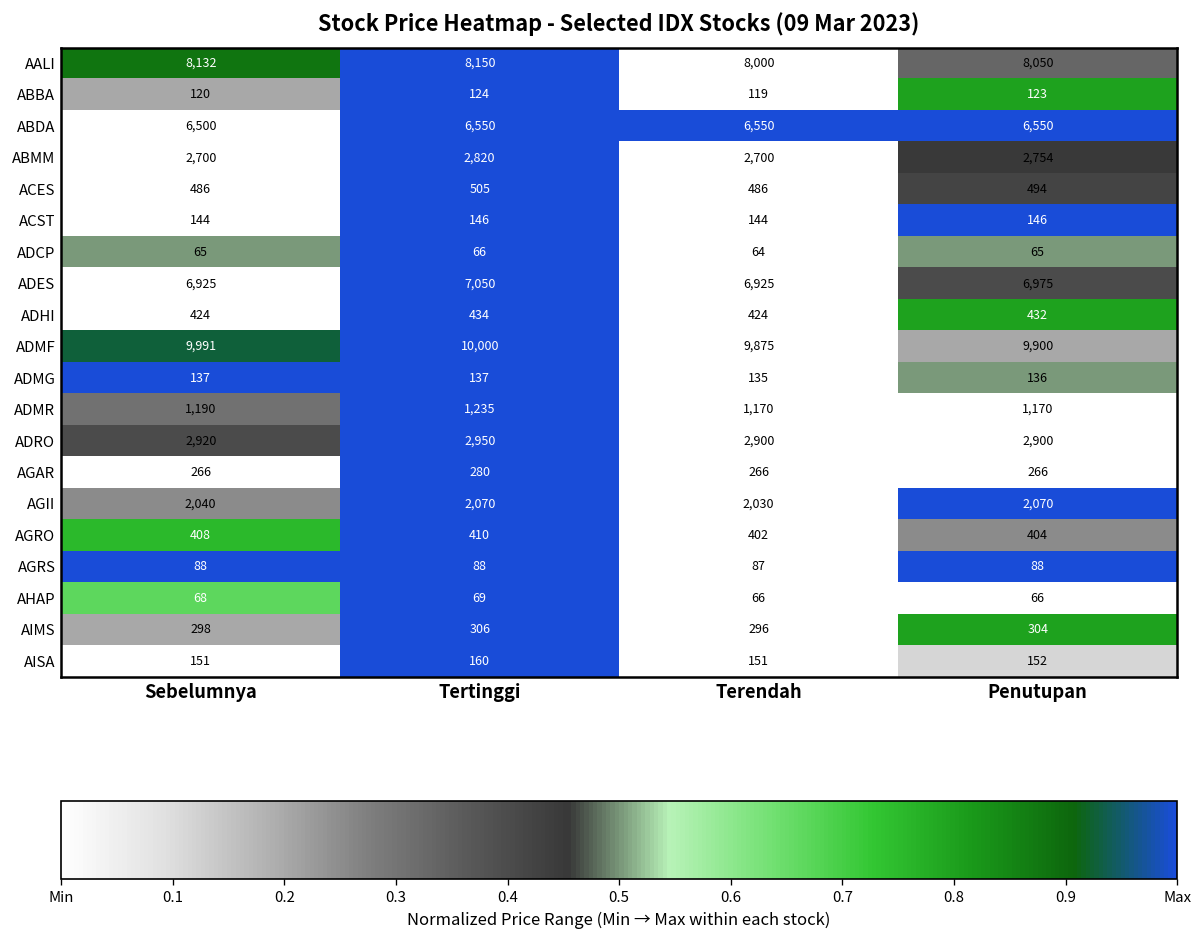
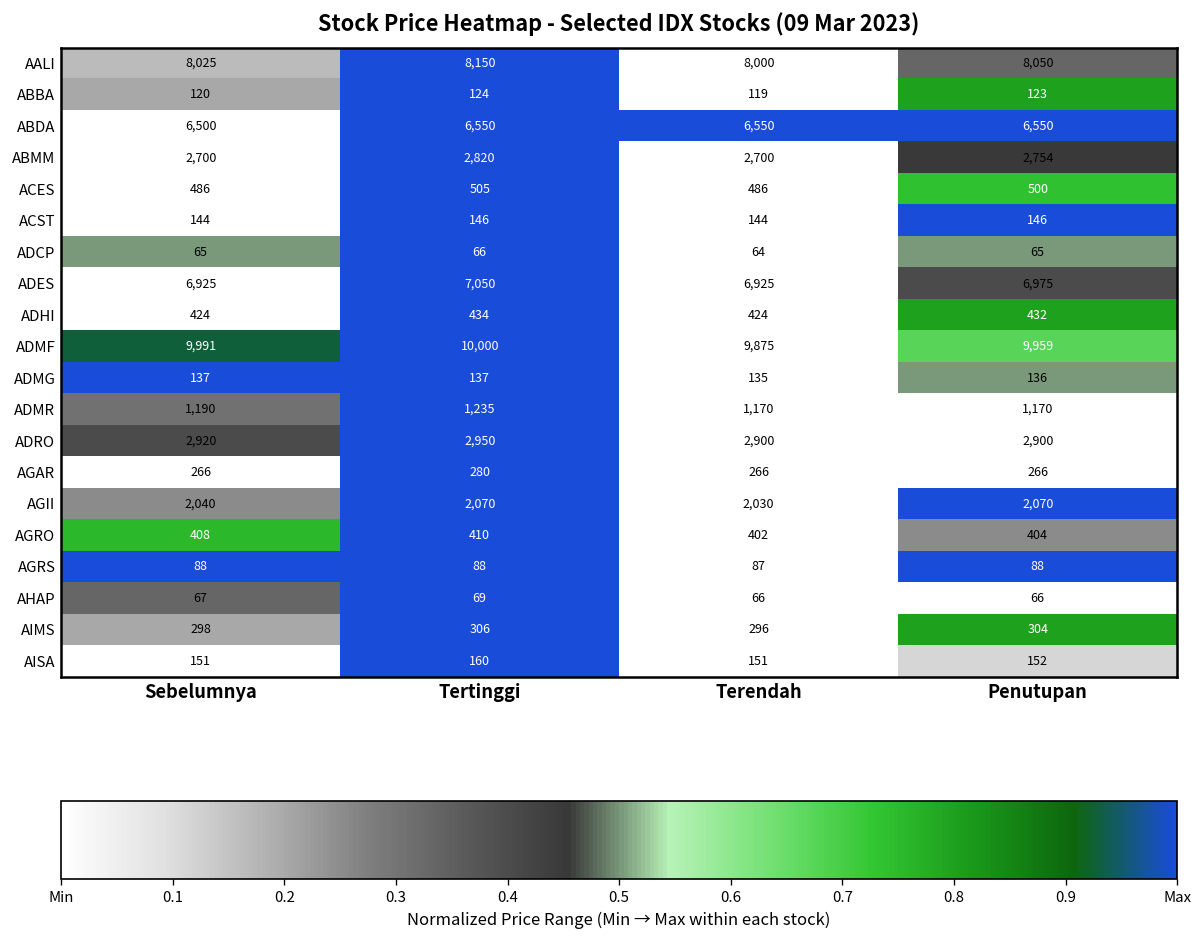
AALI, Sebelumnya: 8,132 -> 8,025
ACES, Penutupan: 494 -> 500
ADMF, Penutupan: 9,900 -> 9,959
AHAP, Sebelumnya: 68 -> 67
